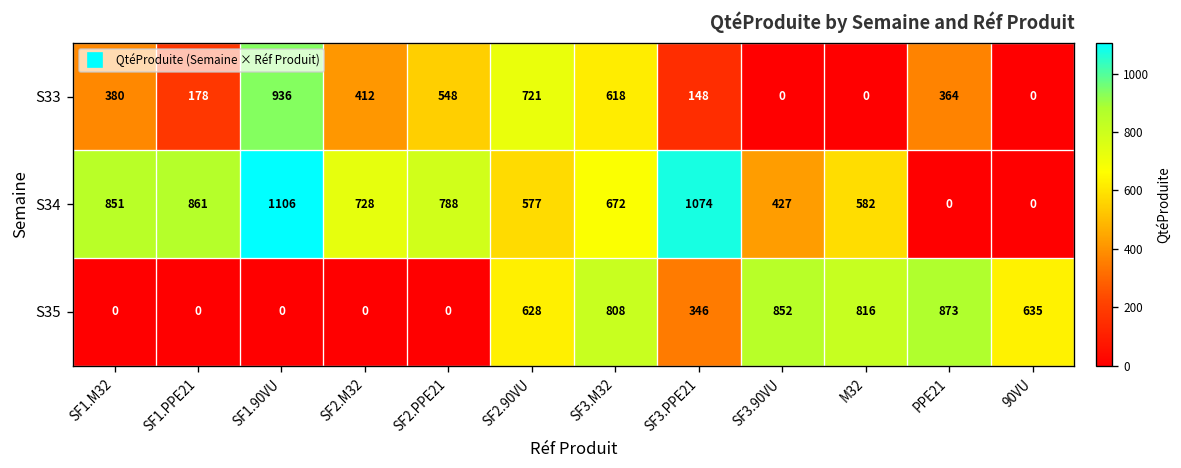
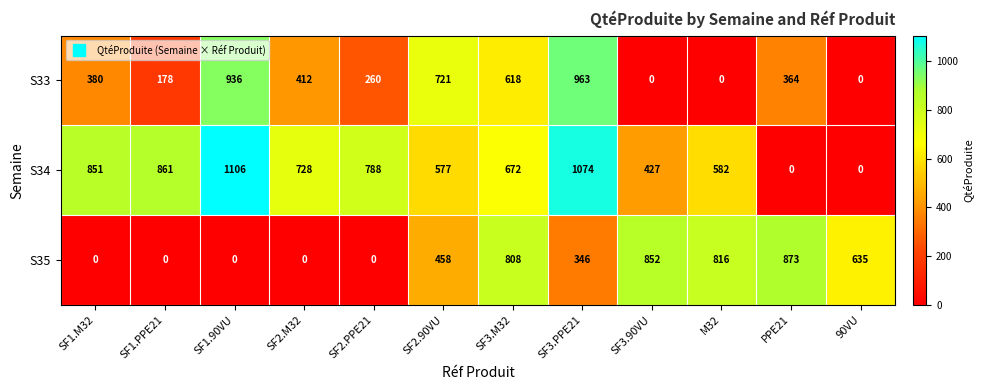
S33, SF2.PPE21: 548 -> 260
S33, SF3.PPE21: 148 -> 963
S35, SF2.90VU: 628 -> 458
